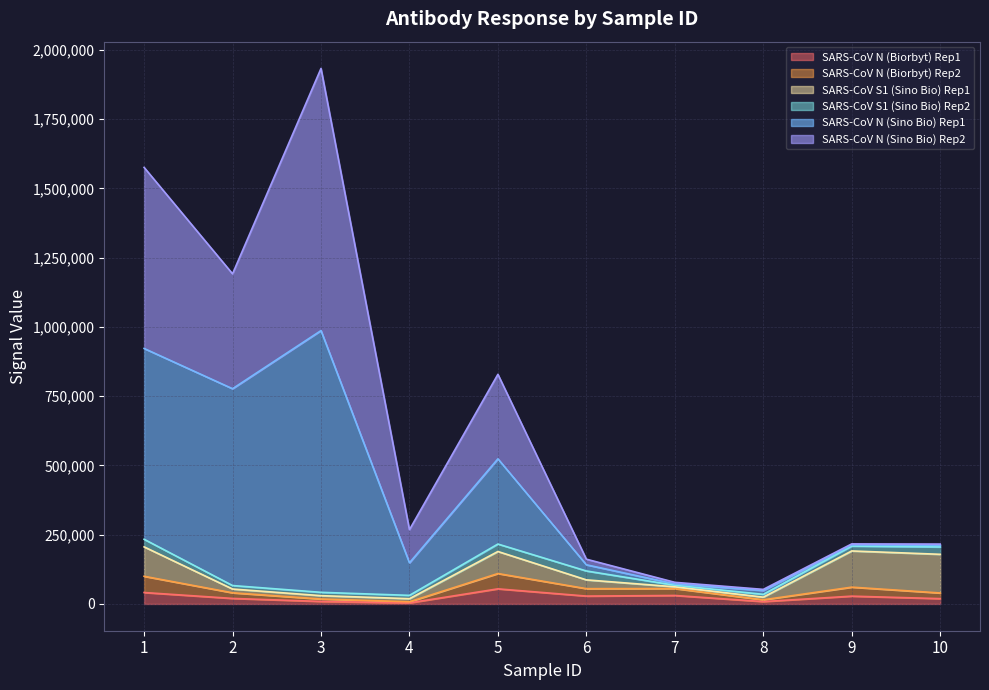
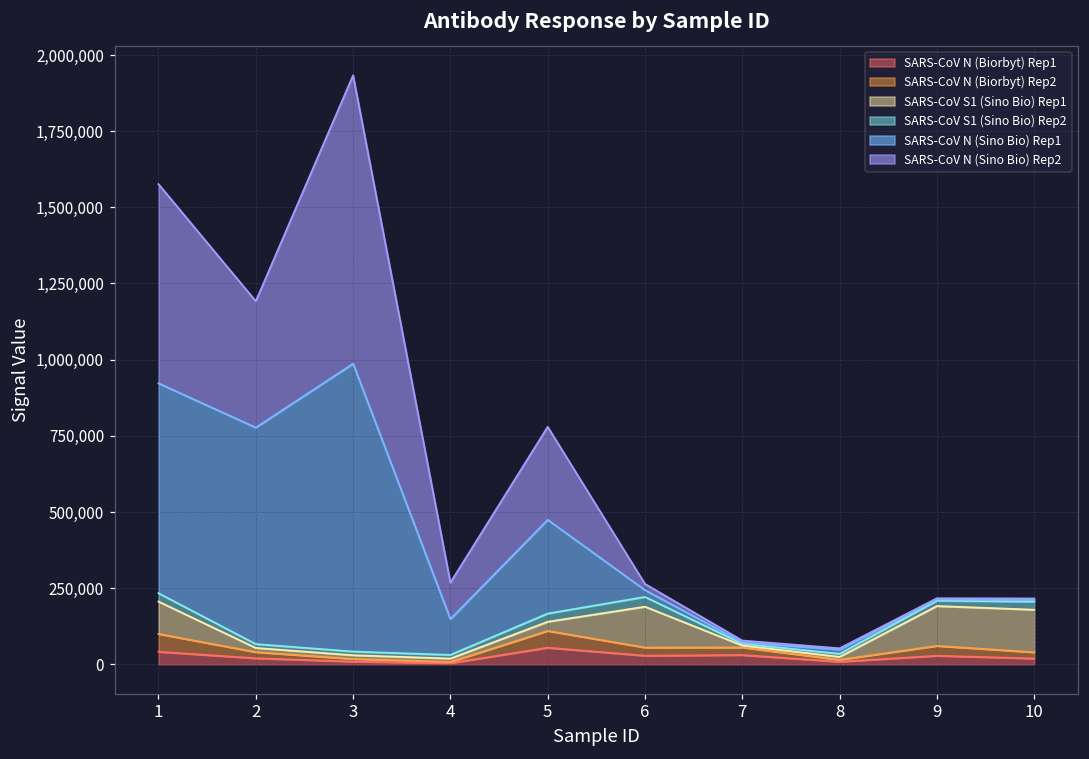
SARS-CoV S1 (Sino Bio) Rep1, 5: 80,000 -> 30,000
SARS-CoV S1 (Sino Bio) Rep1, 6: 30,000 -> 130,000
